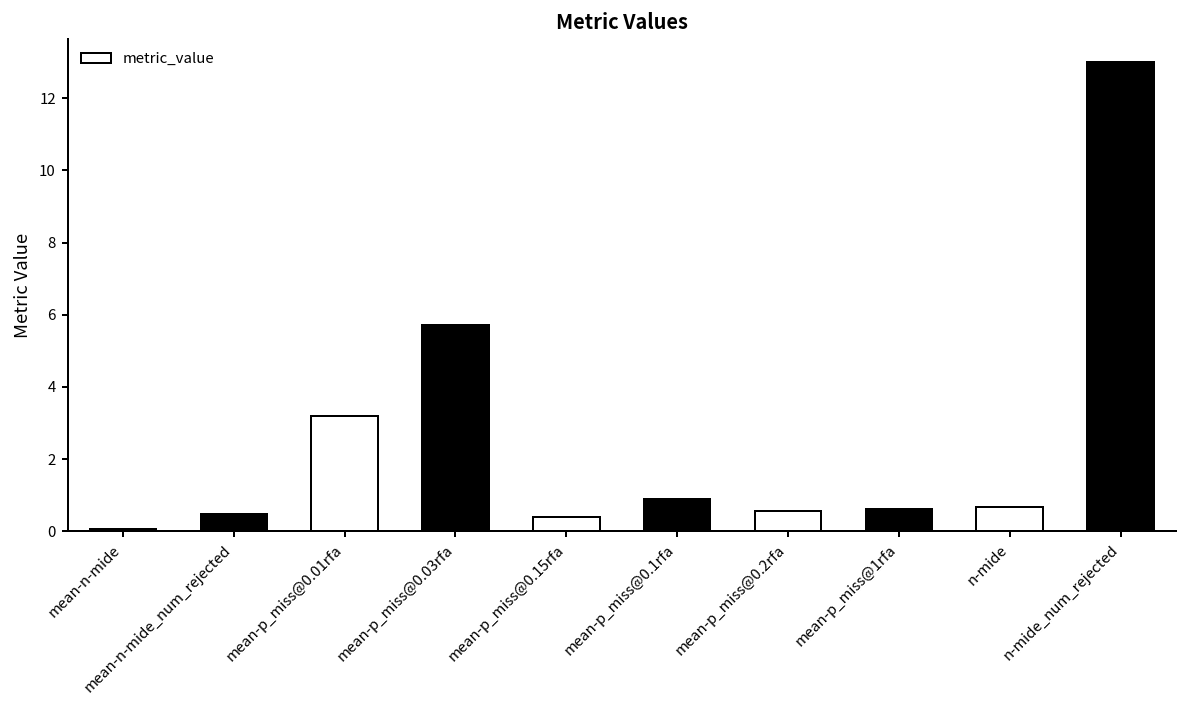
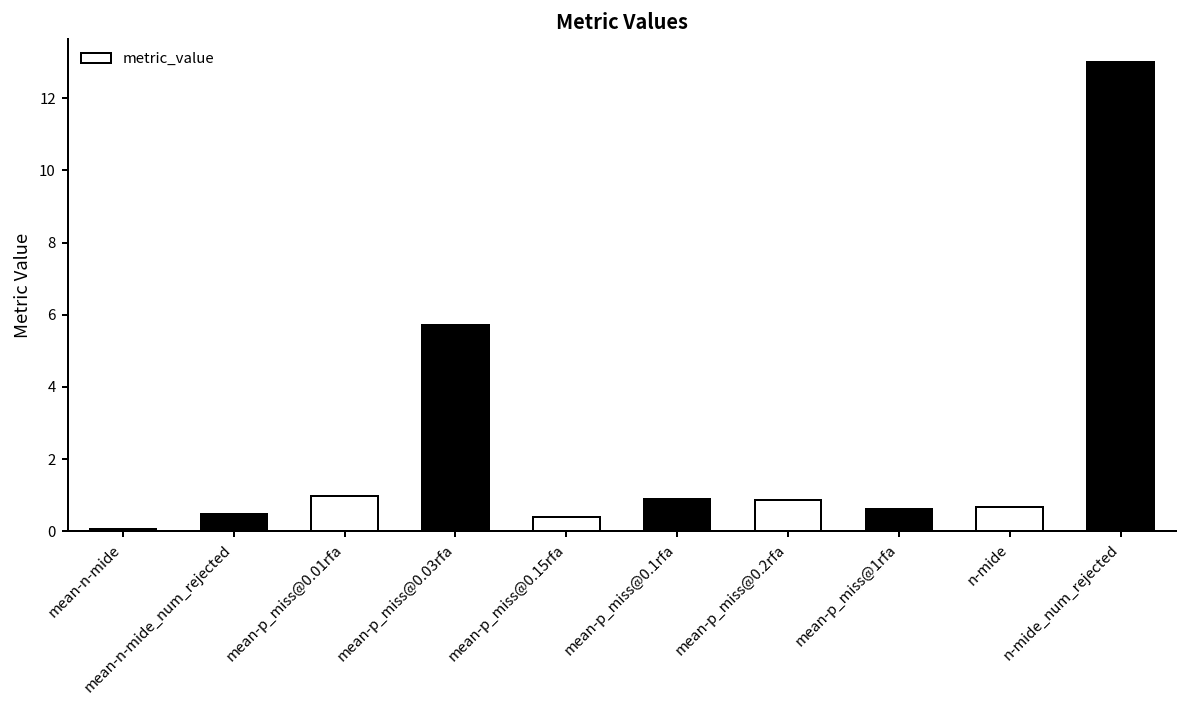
mean-p_miss@0.01rfa: 3.2 -> 1.0
mean-p_miss@0.2rfa: 0.5 -> 0.9
